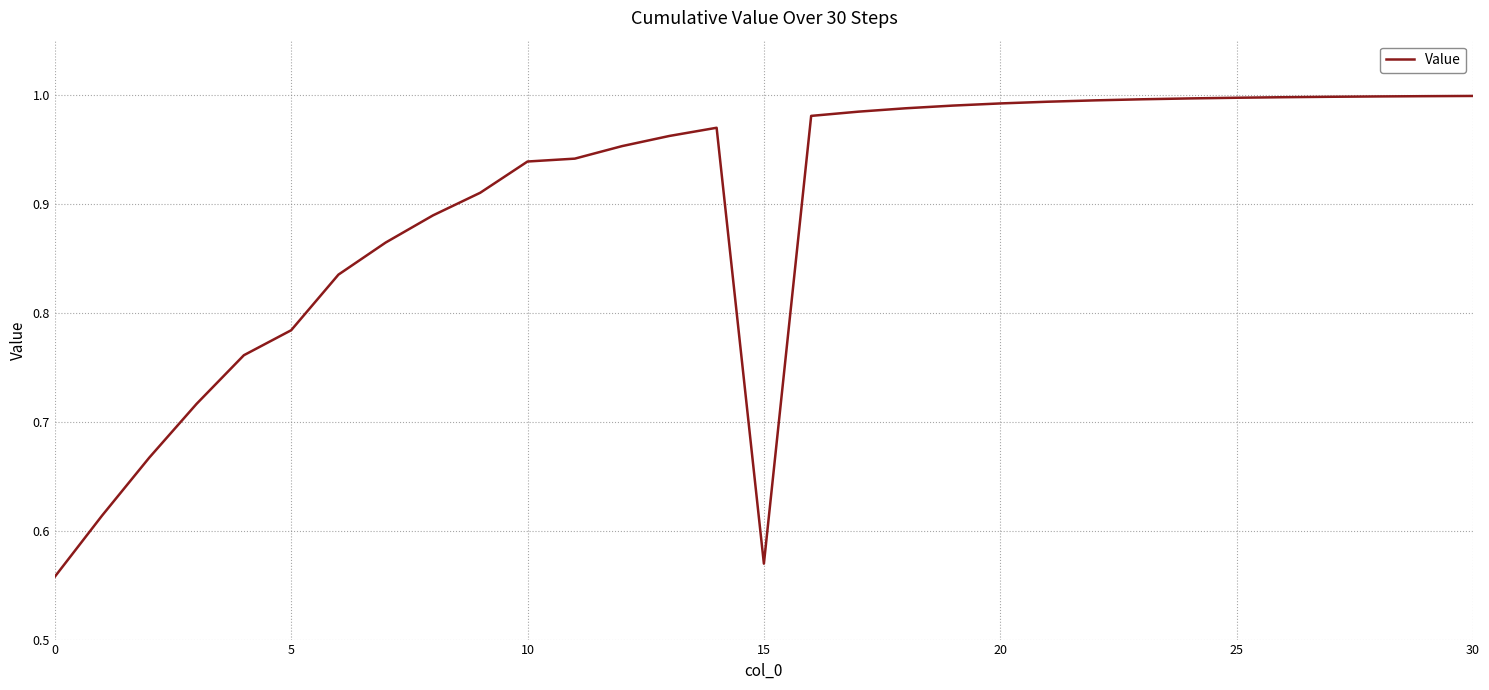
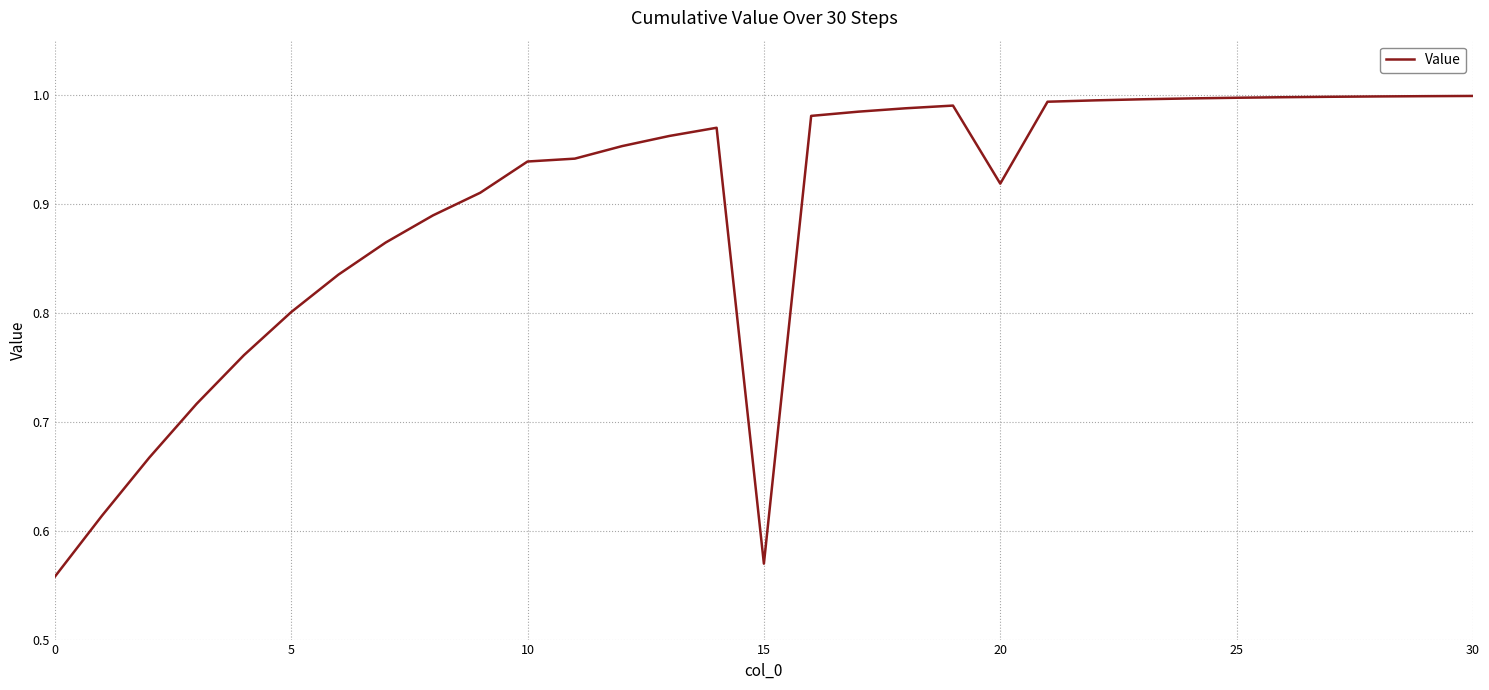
5: 0.784 -> 0.801
20: 0.992 -> 0.919
